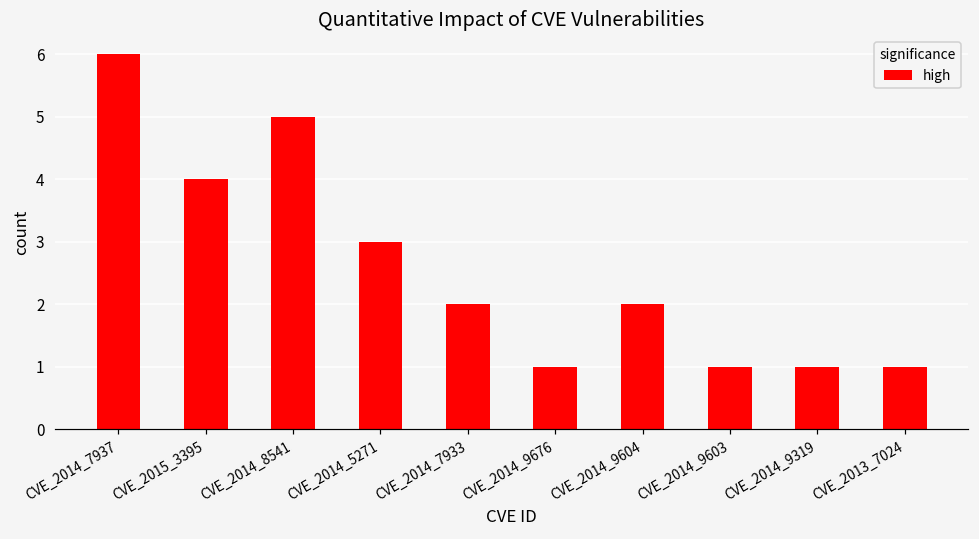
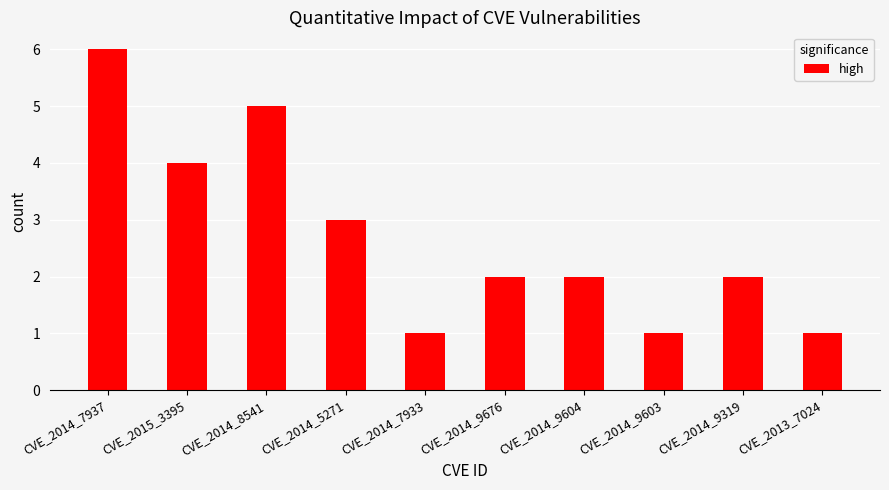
CVE_2014_7933: 2 -> 1
CVE_2014_9676: 1 -> 2
CVE_2014_9319: 1 -> 2
